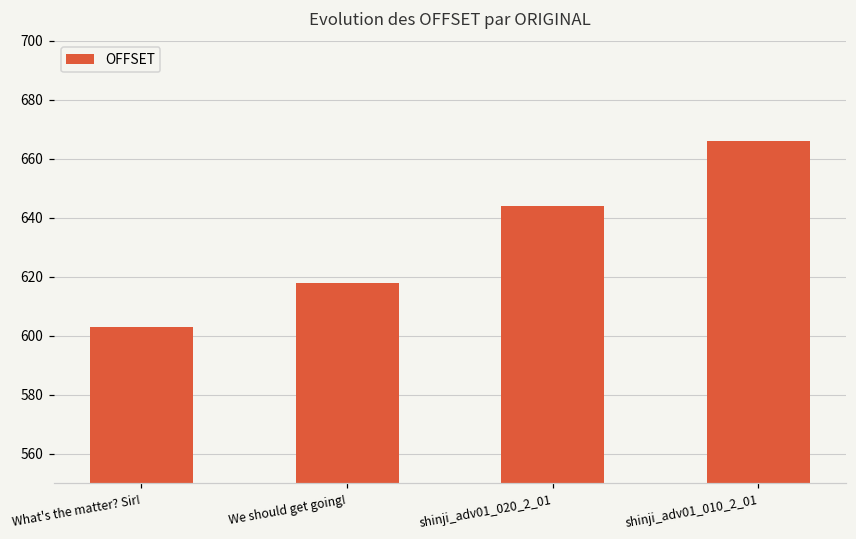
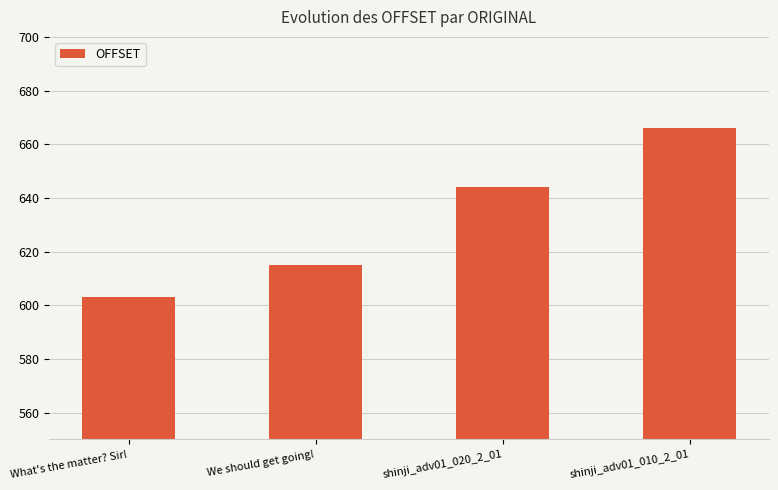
We should get going!: 618 -> 615
